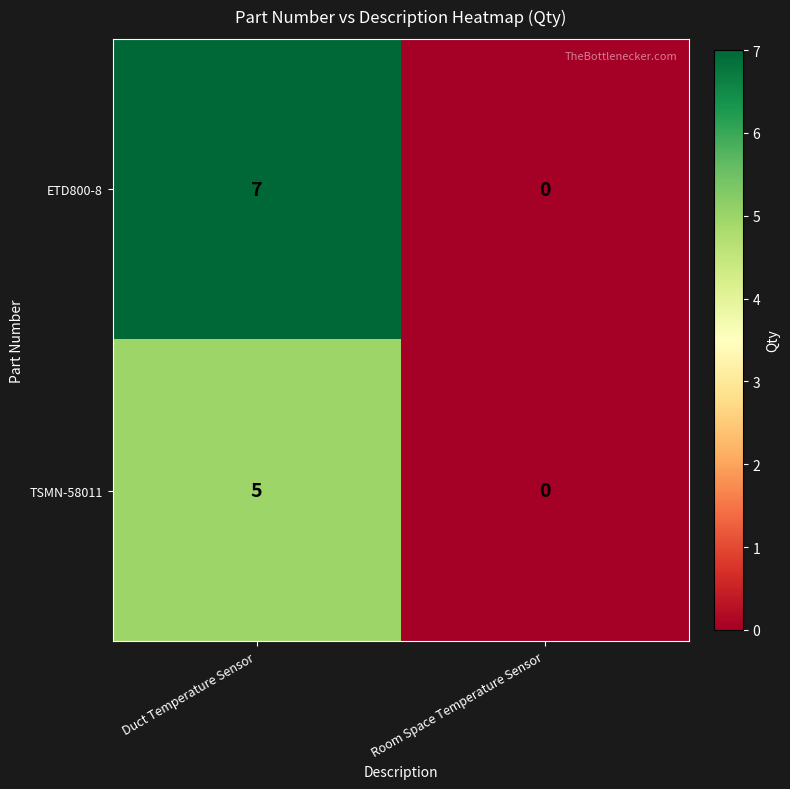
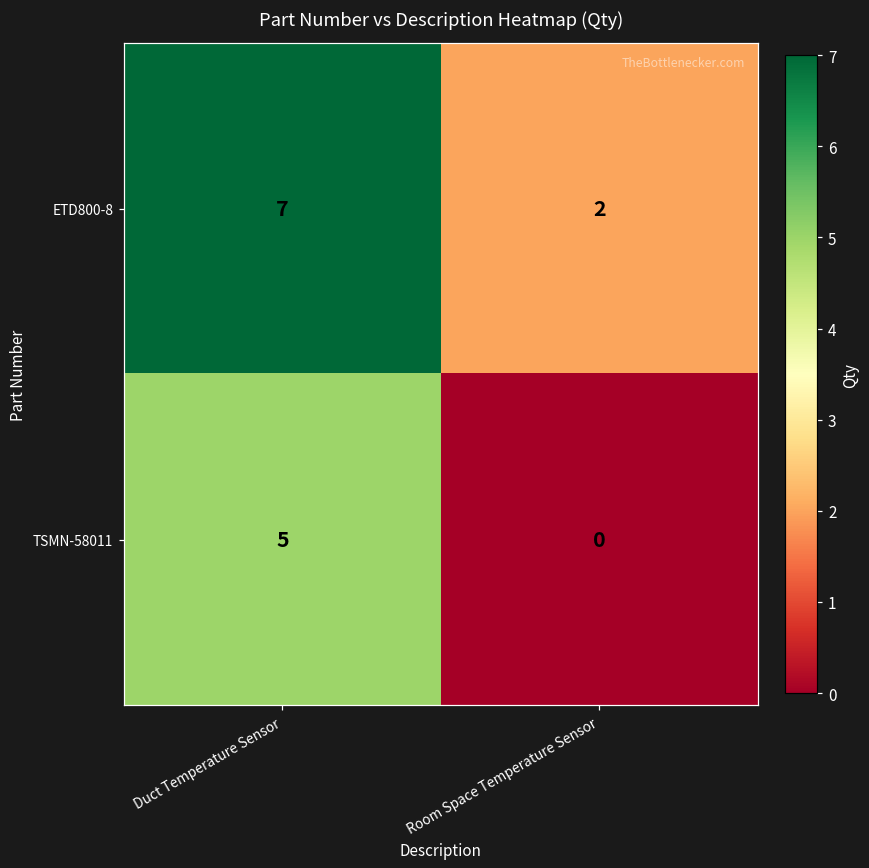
ETD800-8, Room Space Temperature Sensor: 0 -> 2
